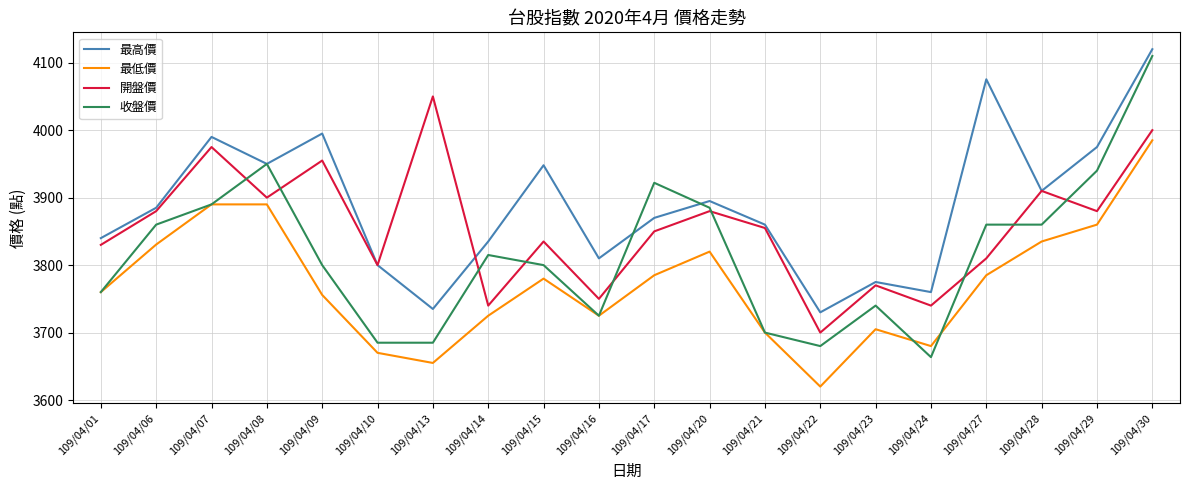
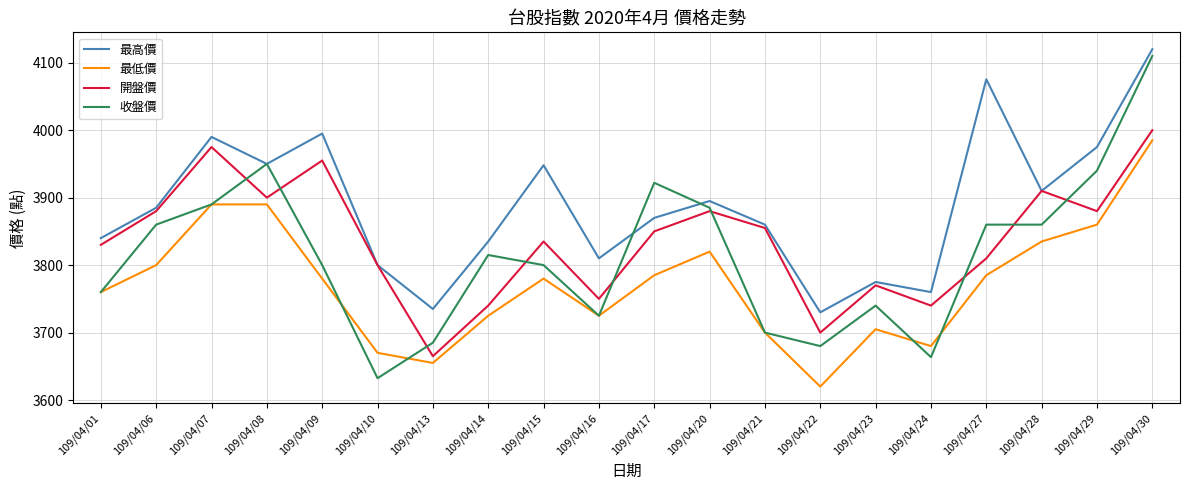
最低價, 109/04/06: 3830 -> 3800
最低價, 109/04/09: 3760 -> 3780
收盤價, 109/04/10: 3690 -> 3630
開盤價, 109/04/13: 4050 -> 3670
